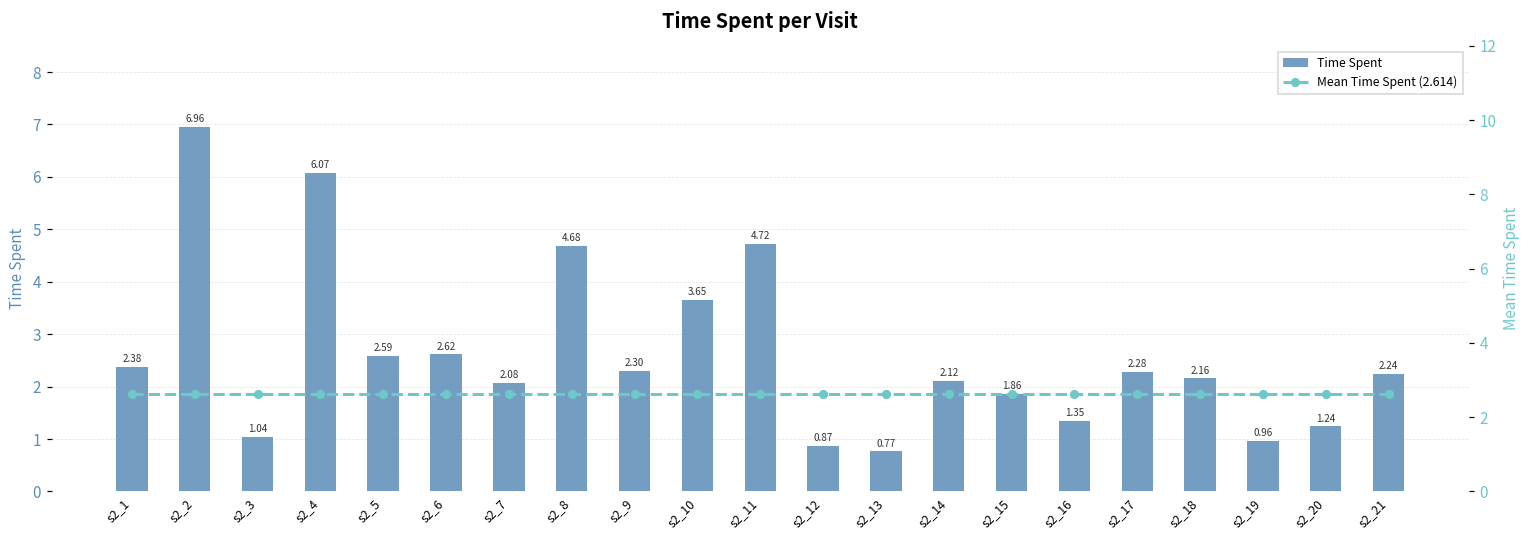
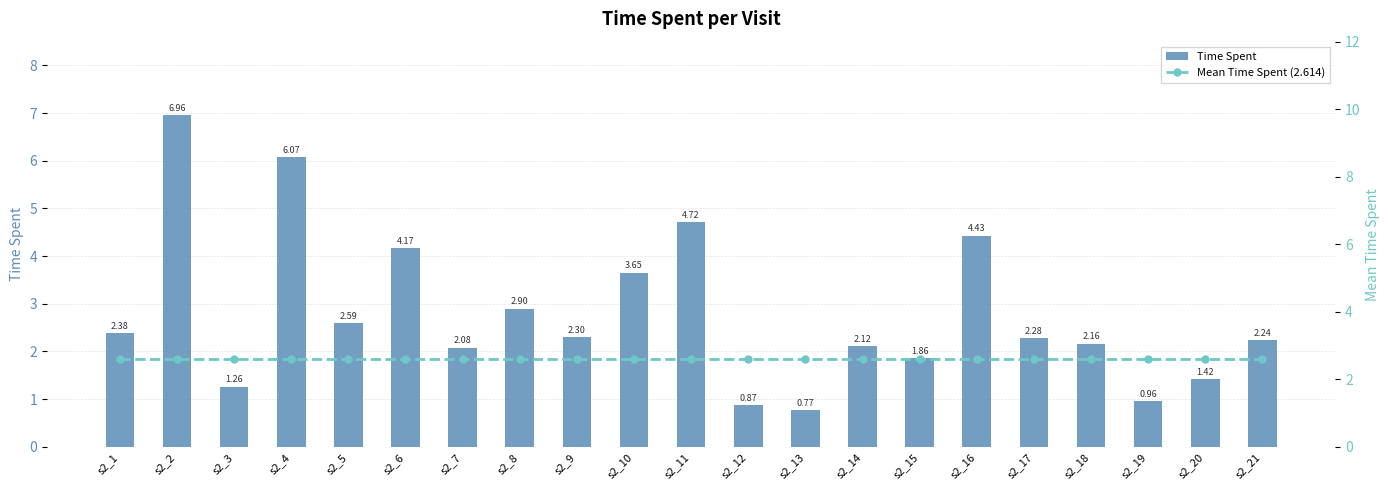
Time Spent, s2_3: 1.04 -> 1.26
Time Spent, s2_6: 2.62 -> 4.17
Time Spent, s2_8: 4.68 -> 2.90
Time Spent, s2_16: 1.35 -> 4.43
Time Spent, s2_20: 1.24 -> 1.42
